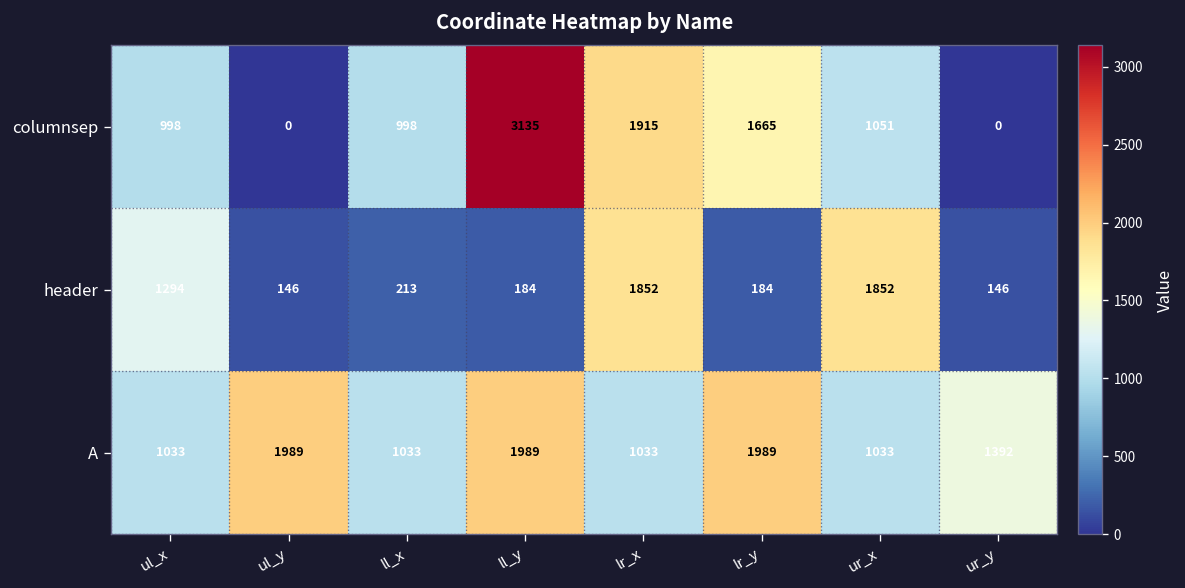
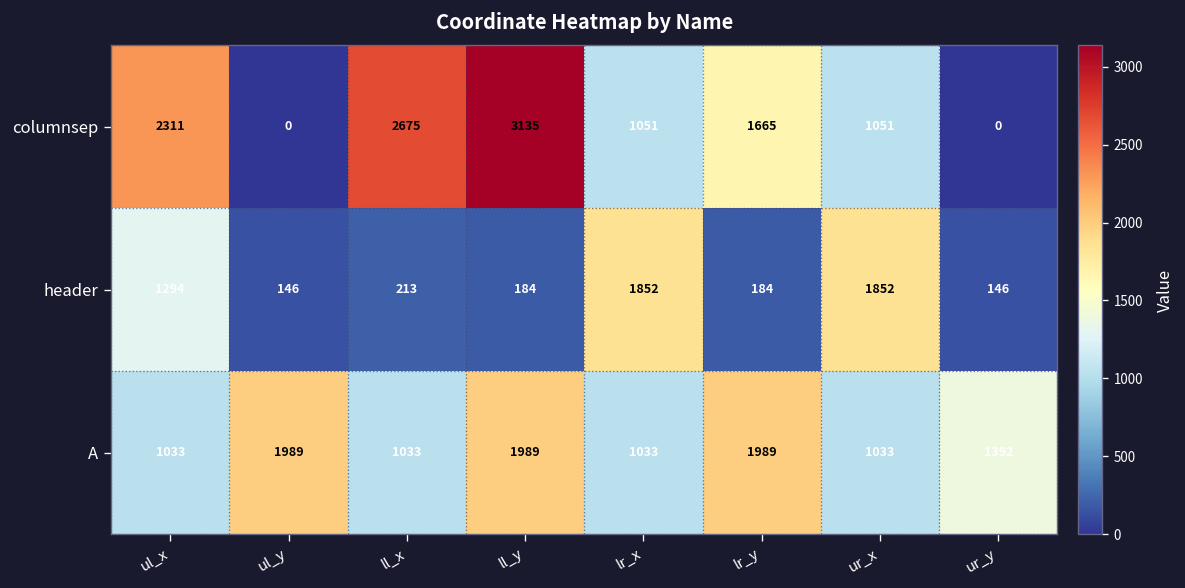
columnsep, ul_x: 998 -> 2311
columnsep, ll_x: 998 -> 2675
columnsep, lr_x: 1915 -> 1051
